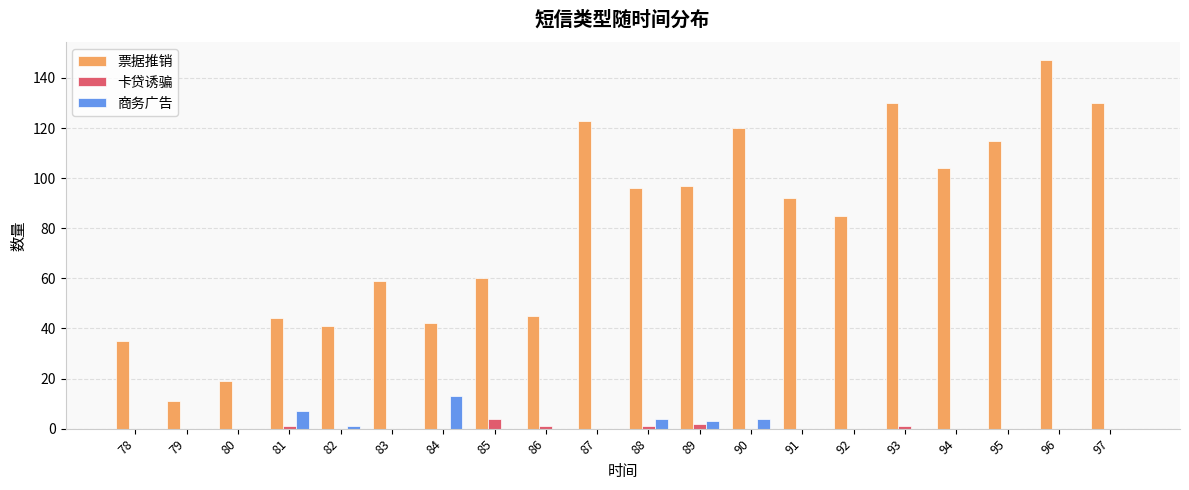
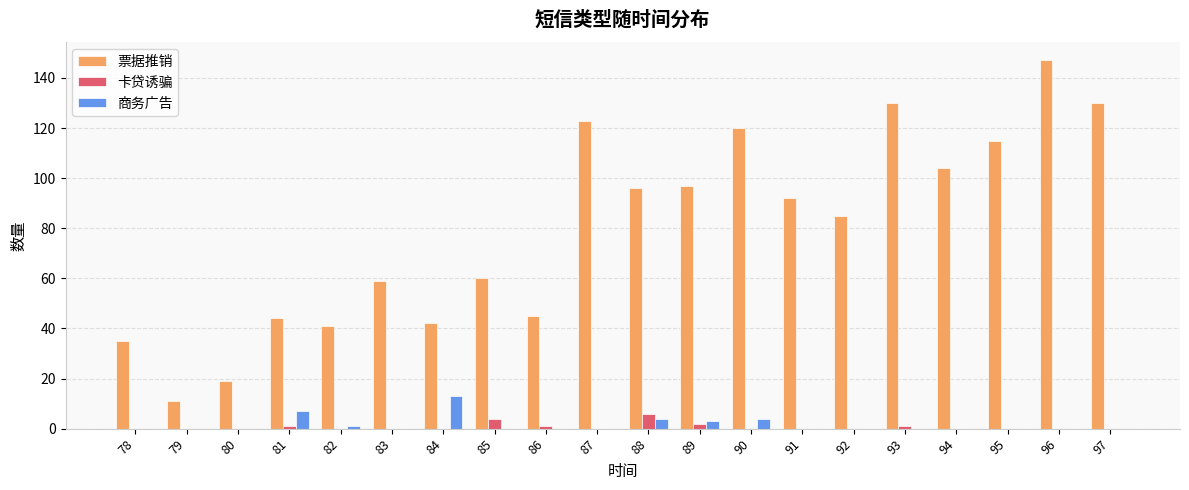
卡贷诱骗, 88: 1 -> 6
